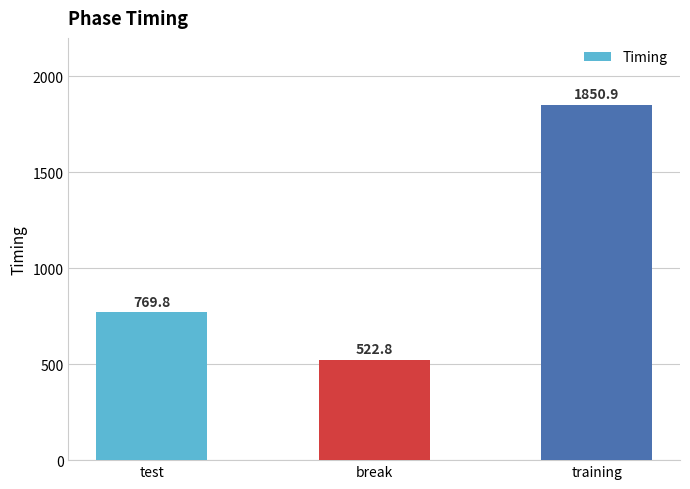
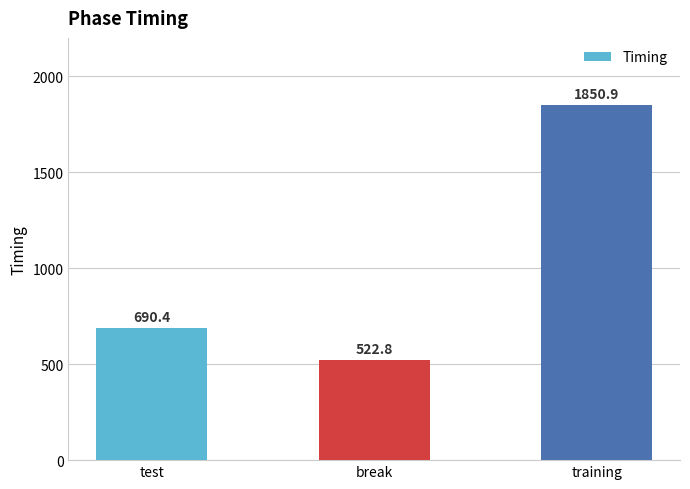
test: 769.8 -> 690.4
